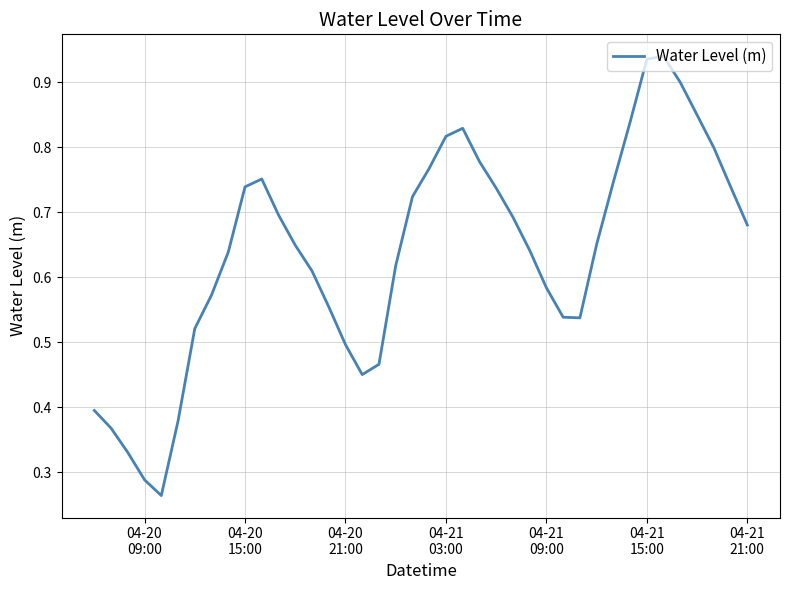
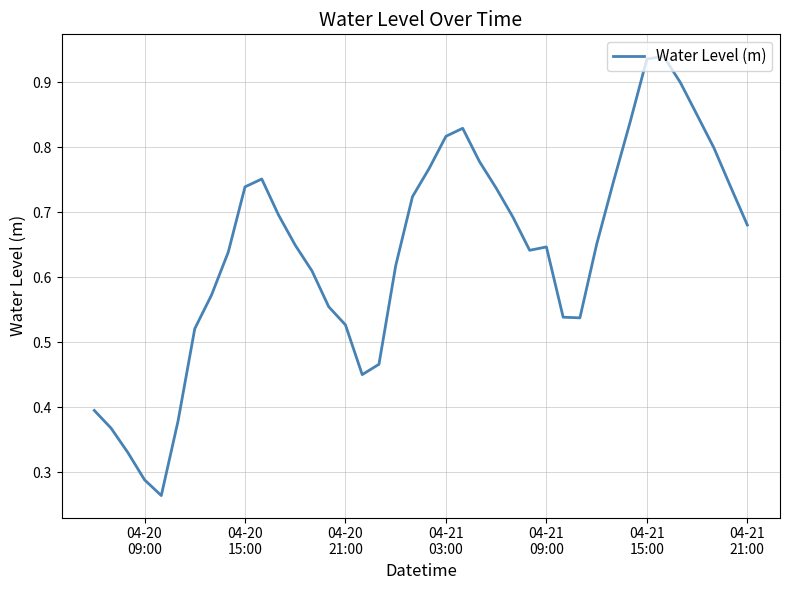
04-20 21:00: 0.50 -> 0.53
04-21 09:00: 0.58 -> 0.65
